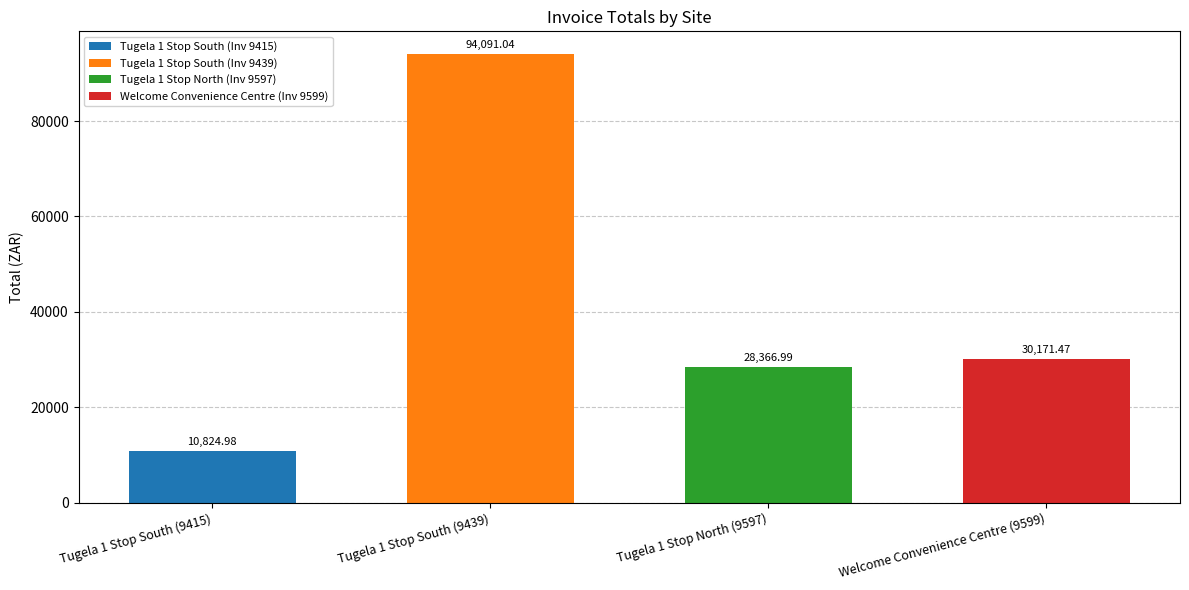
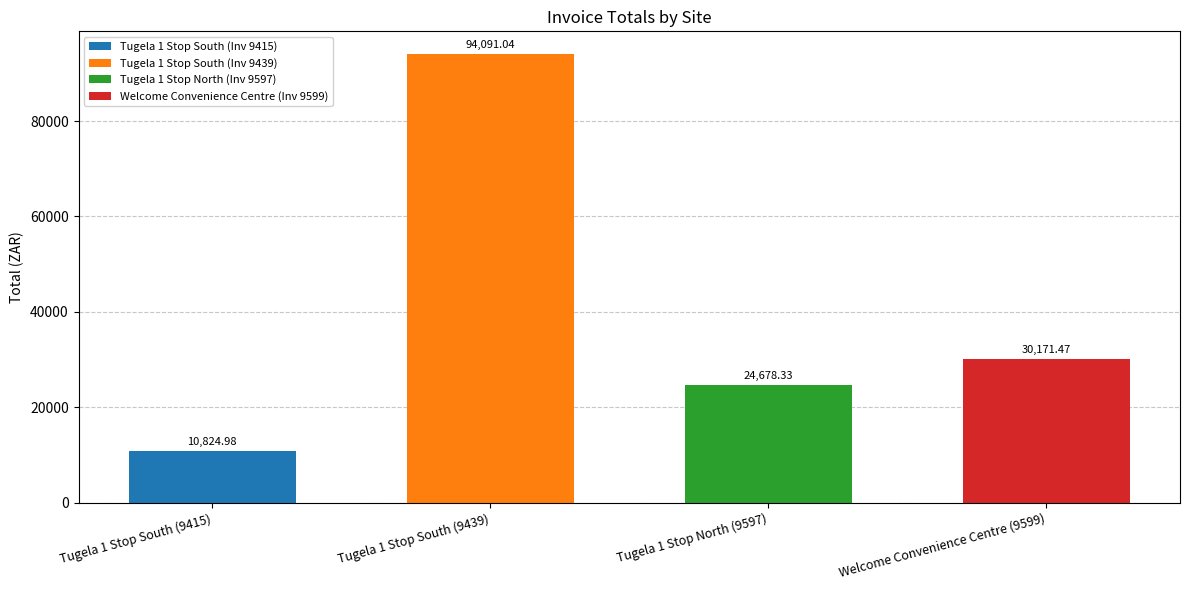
Tugela 1 Stop North (9597): 28,366.99 -> 24,678.33
